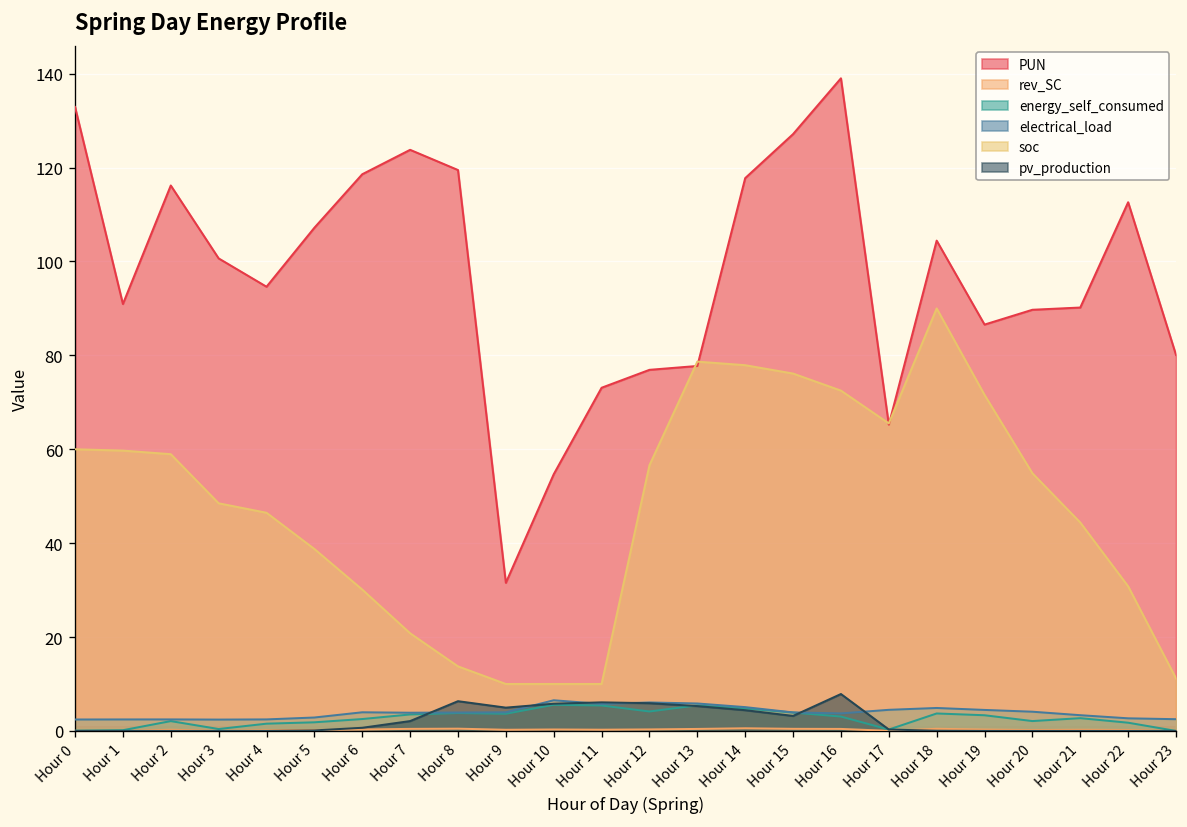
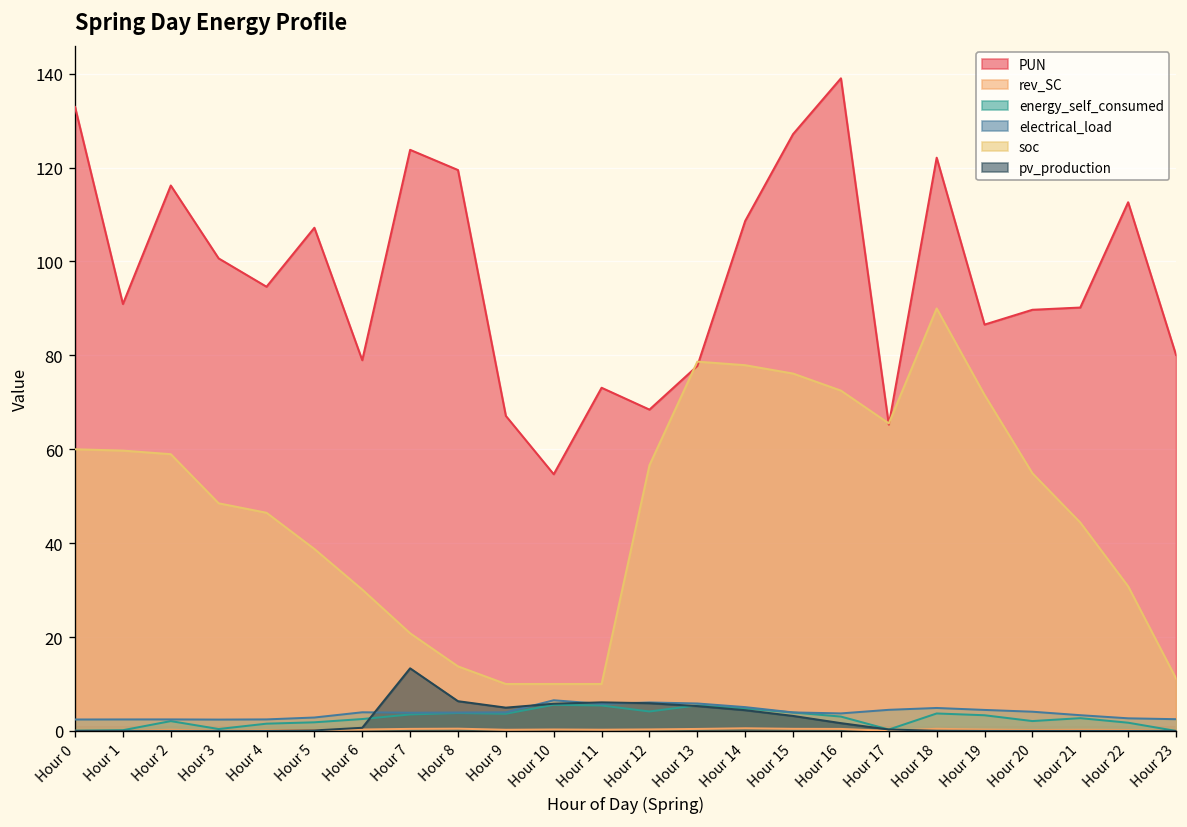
PUN, Hour 6: 119 -> 79
pv_production, Hour 7: 2 -> 13
PUN, Hour 9: 32 -> 67
PUN, Hour 12: 77 -> 68
PUN, Hour 14: 118 -> 109
pv_production, Hour 16: 8 -> 2
PUN, Hour 18: 104 -> 122
